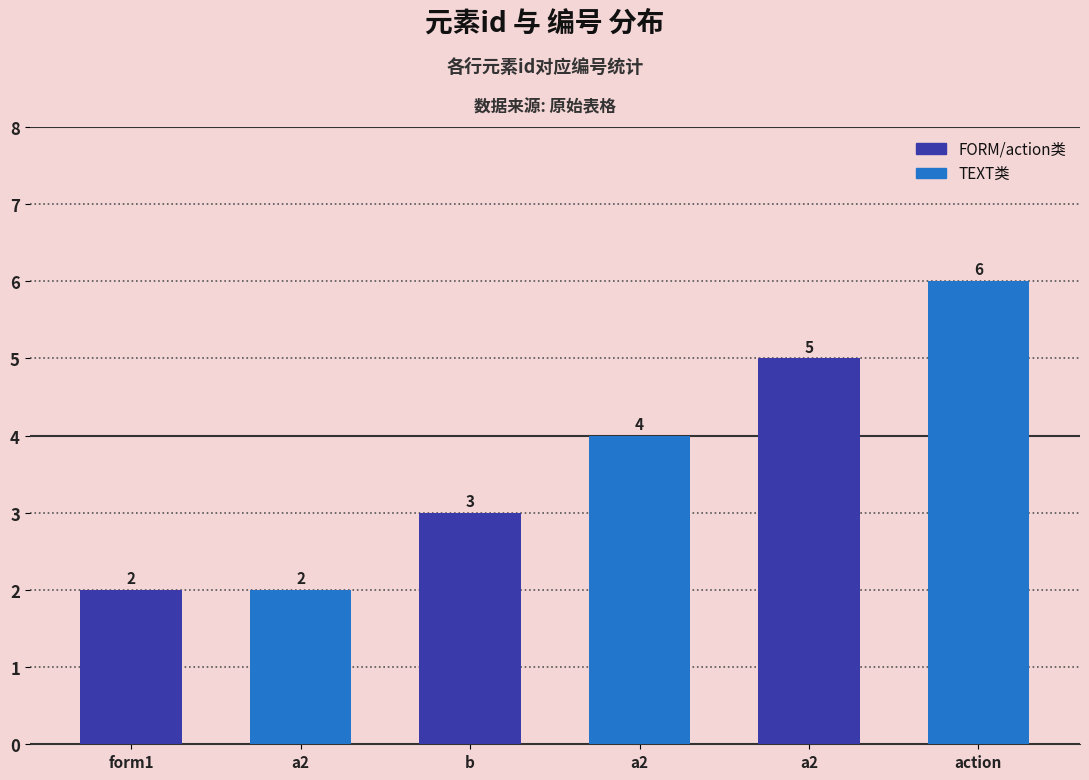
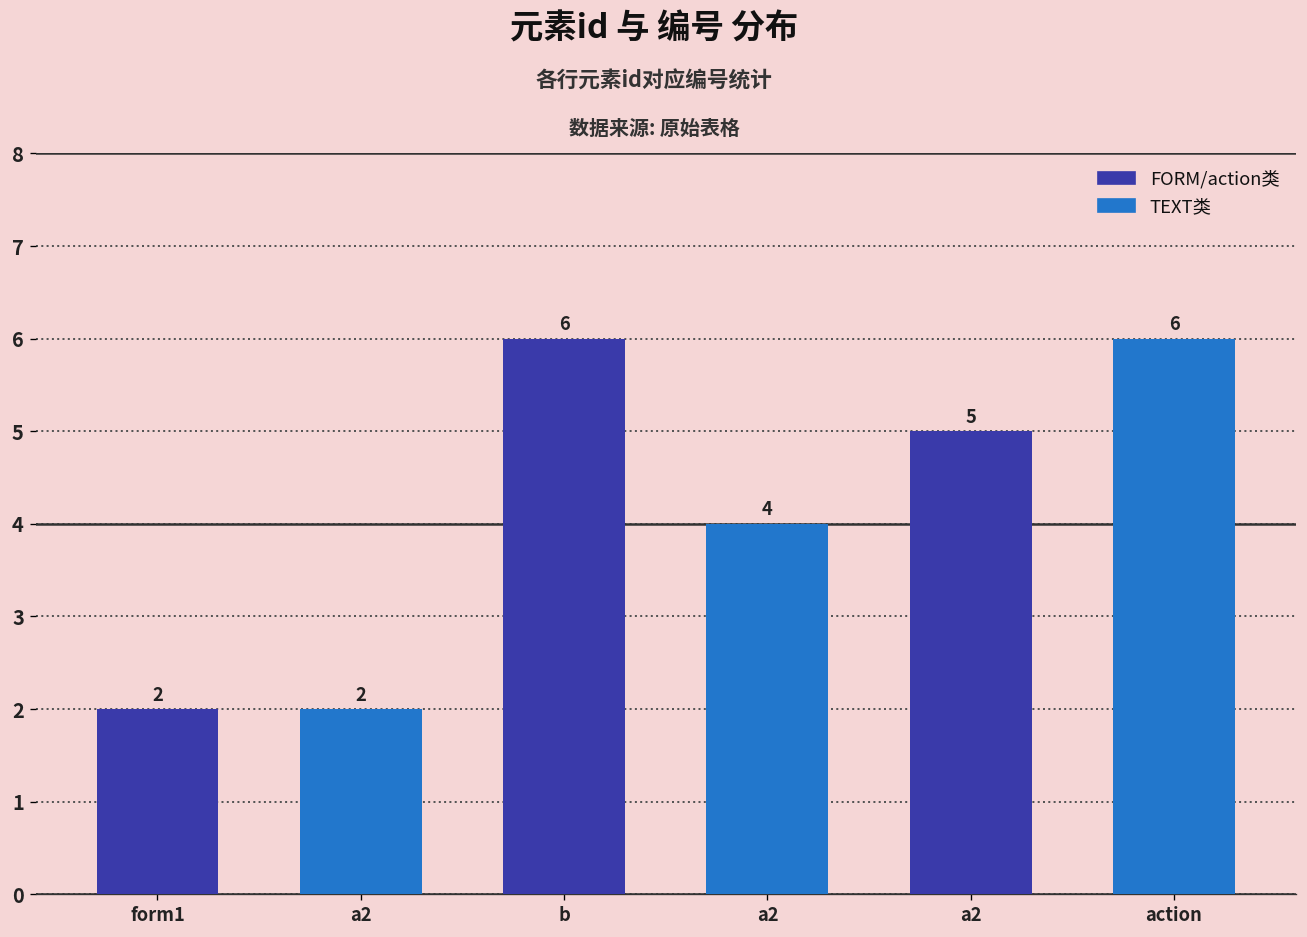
b: 3 -> 6
